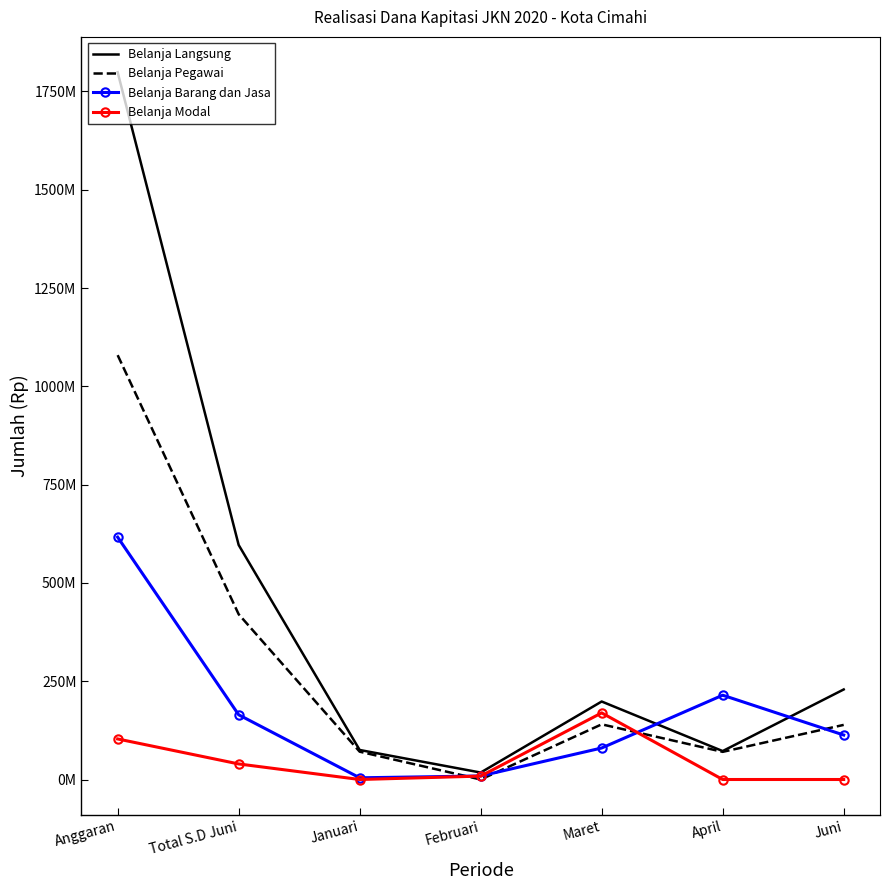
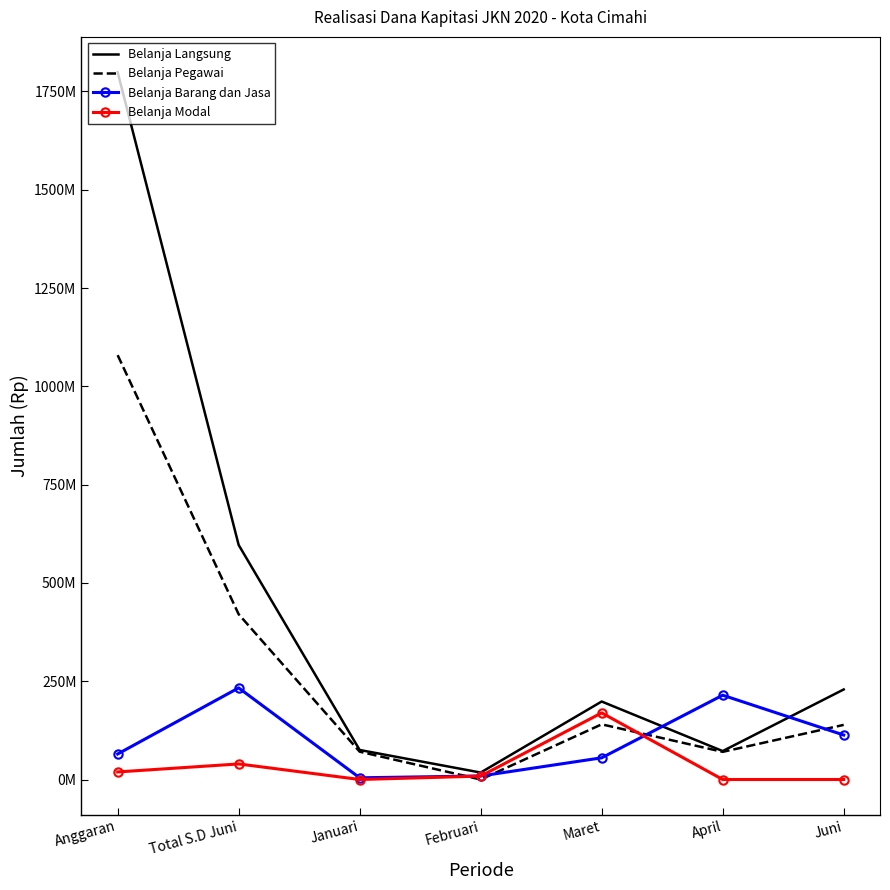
Belanja Barang dan Jasa, Anggaran: 620000000 -> 60000000
Belanja Modal, Anggaran: 100000000 -> 20000000
Belanja Barang dan Jasa, Total S.D Juni: 160000000 -> 230000000
Belanja Barang dan Jasa, Maret: 80000000 -> 60000000
